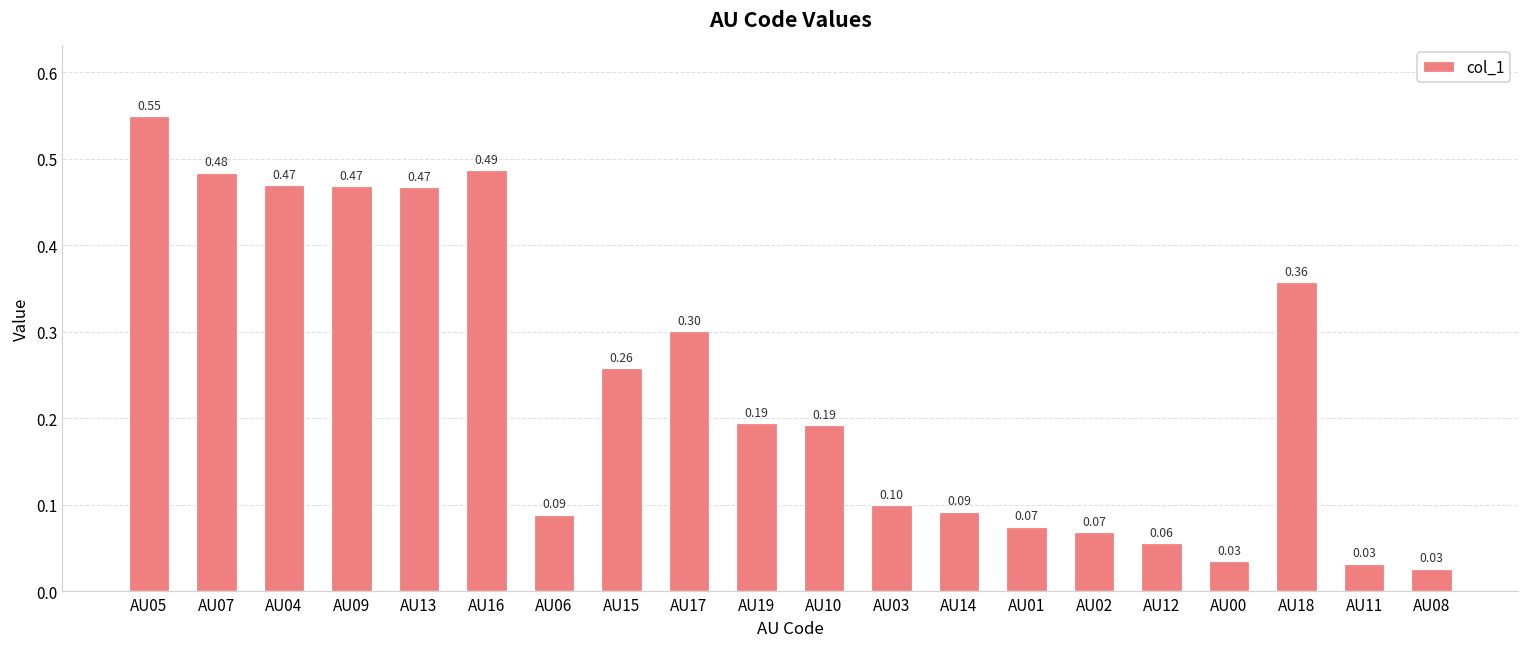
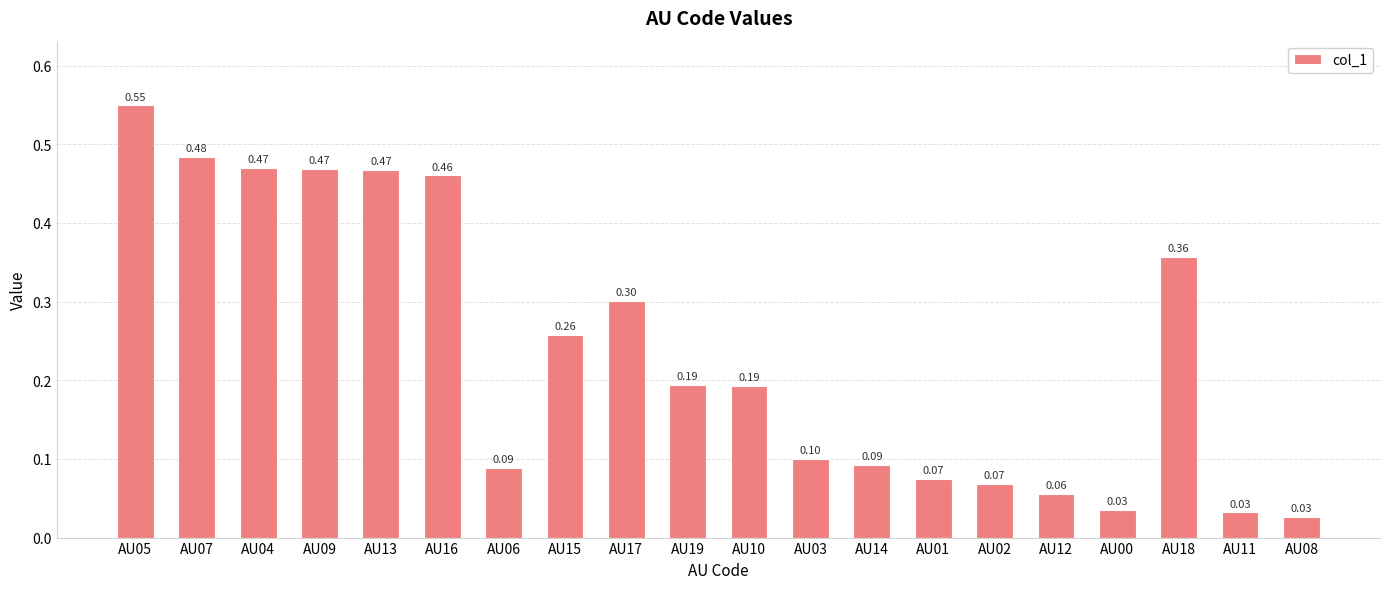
AU16: 0.49 -> 0.46
